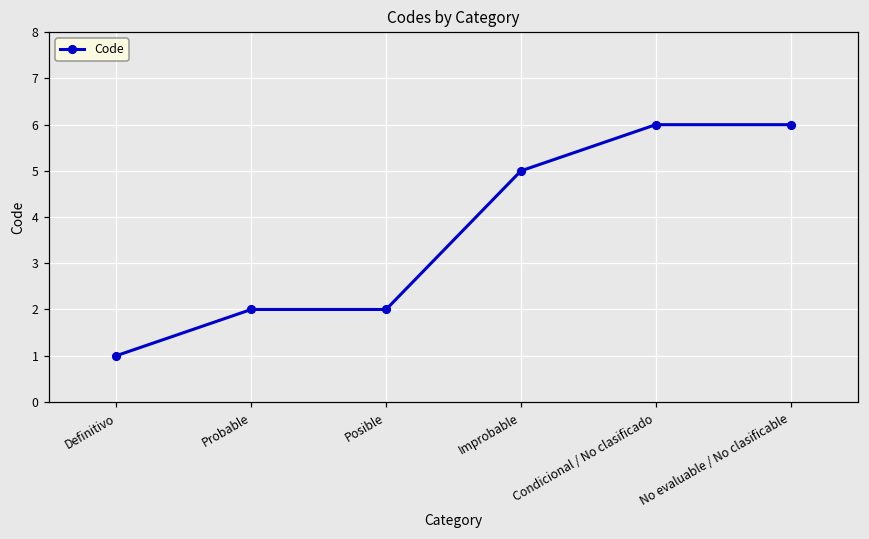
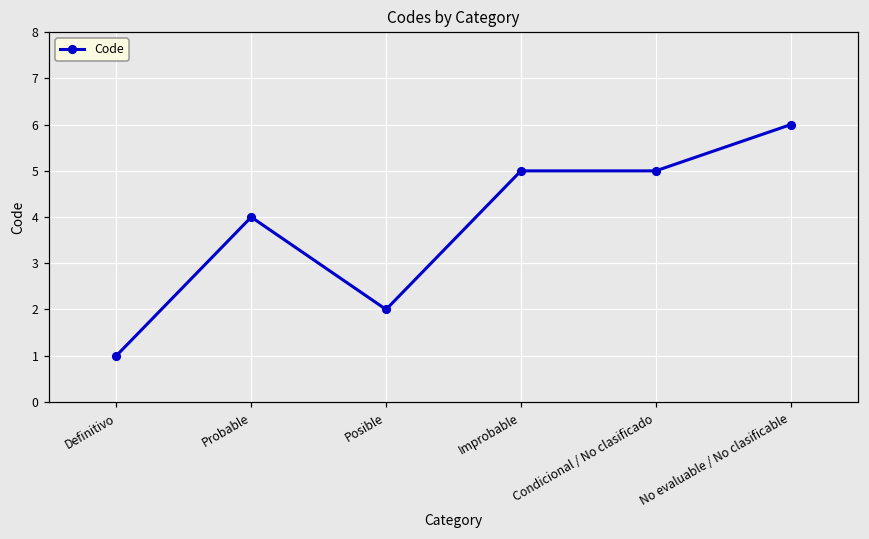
Probable: 2 -> 4
Condicional / No clasificado: 6 -> 5
